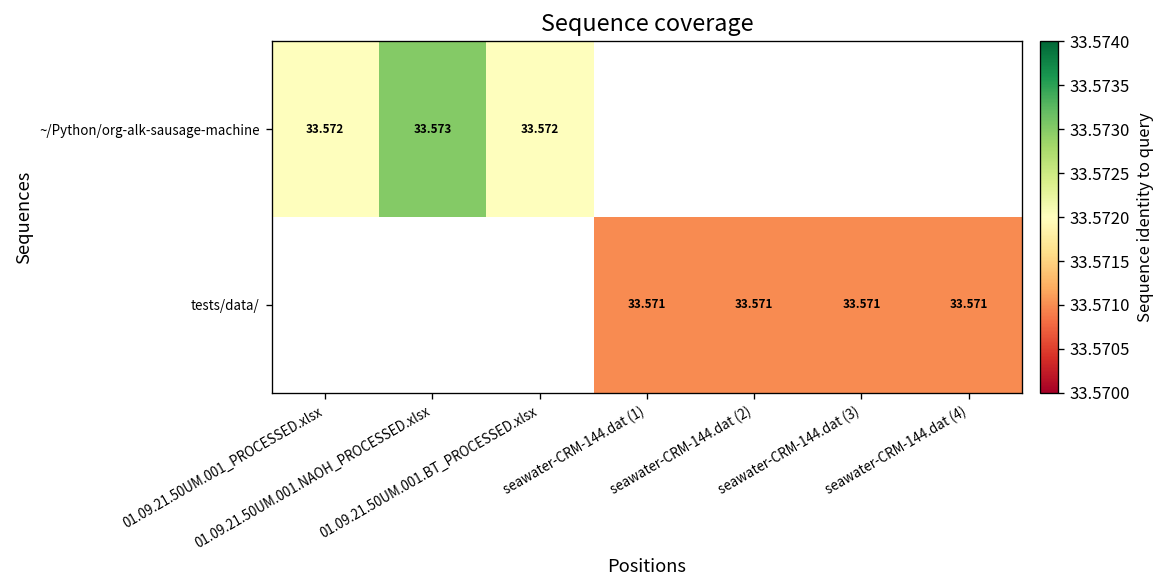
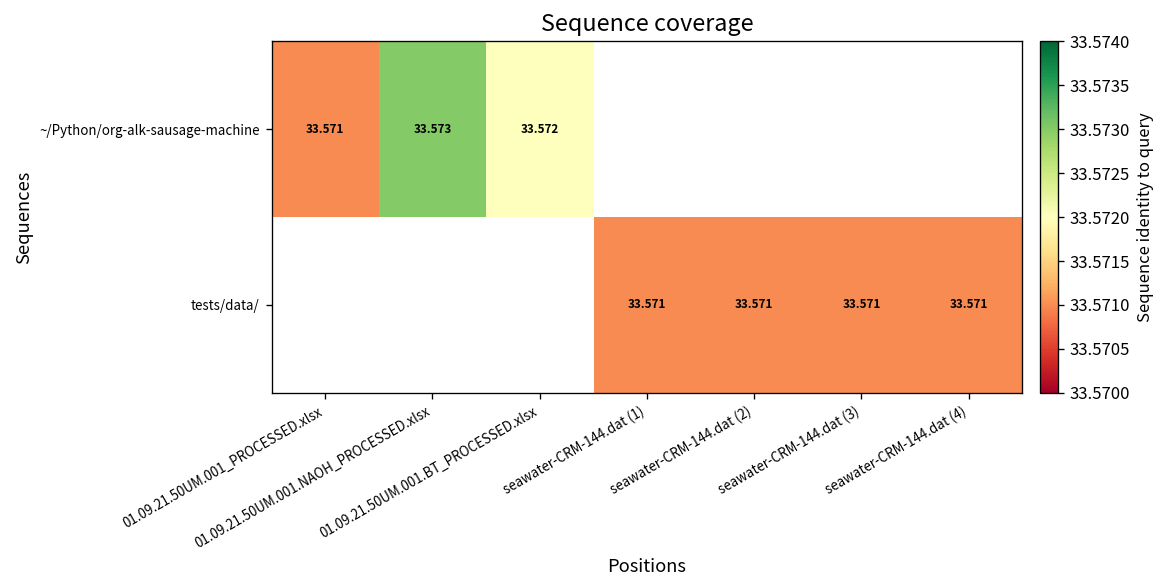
~/Python/org-alk-sausage-machine, 01.09.21.50UM.001_PROCESSED.xlsx: 33.572 -> 33.571
